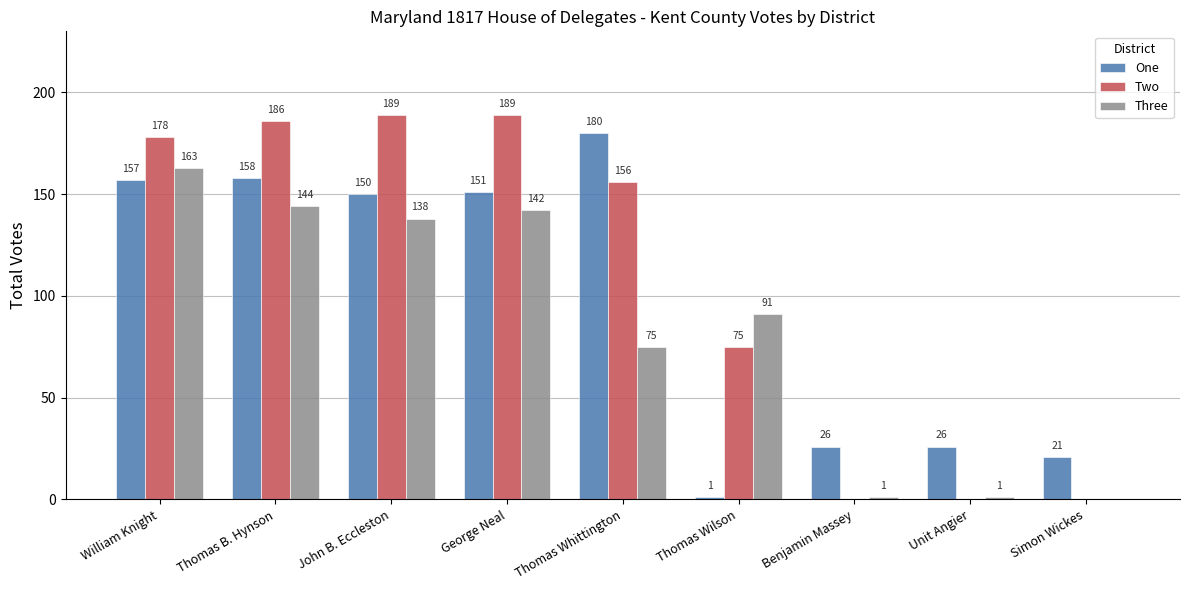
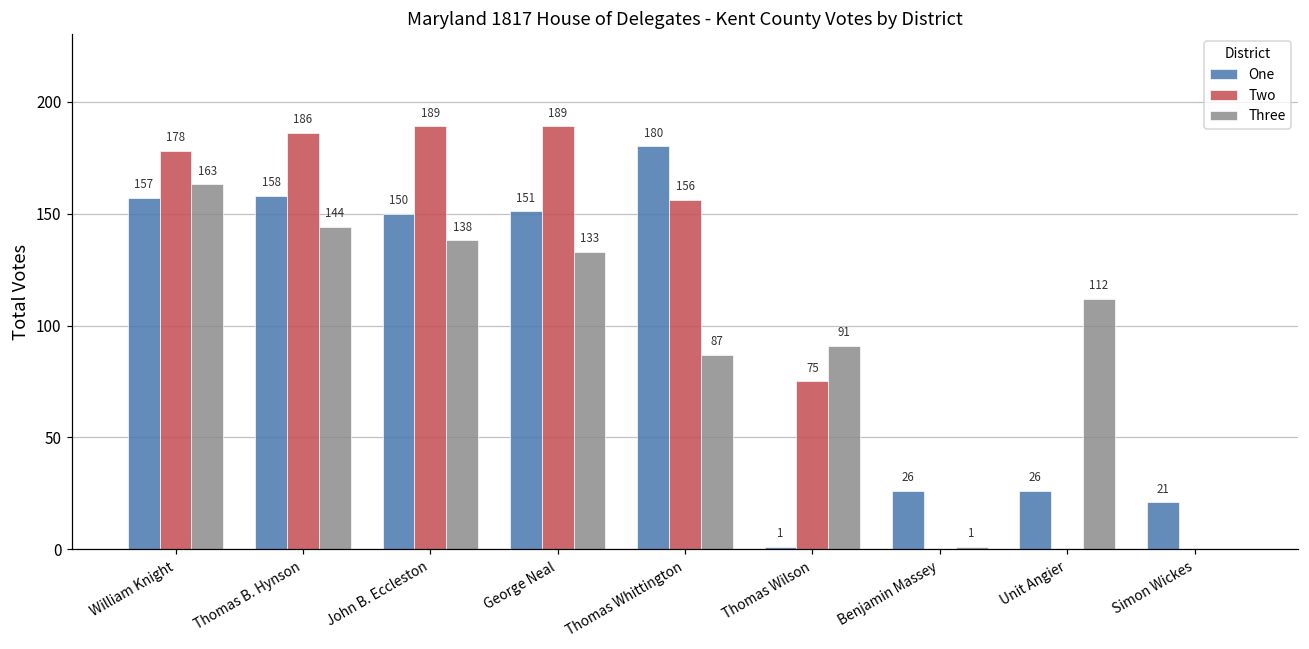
Three, George Neal: 142 -> 133
Three, Thomas Whittington: 75 -> 87
Three, Unit Angier: 1 -> 112
